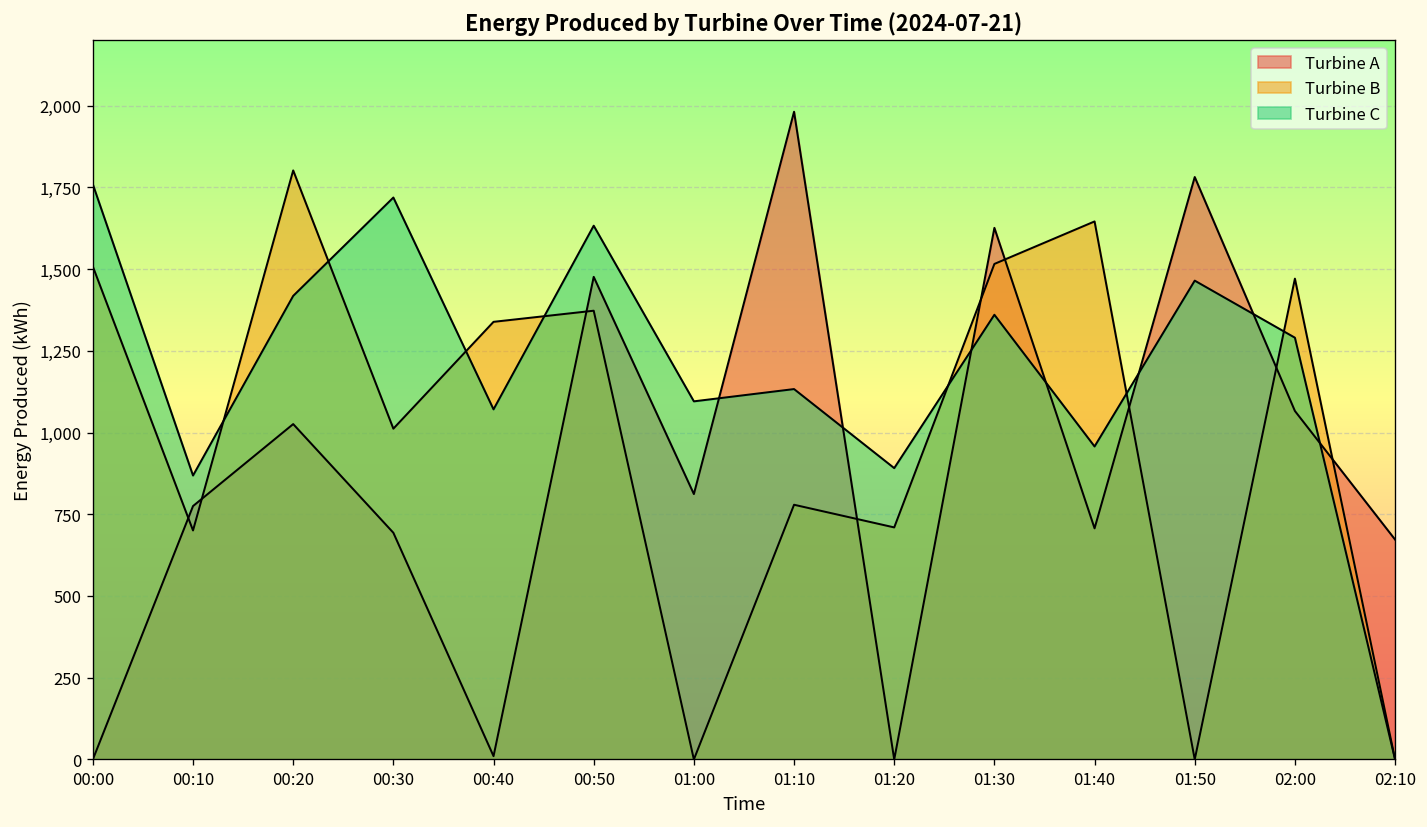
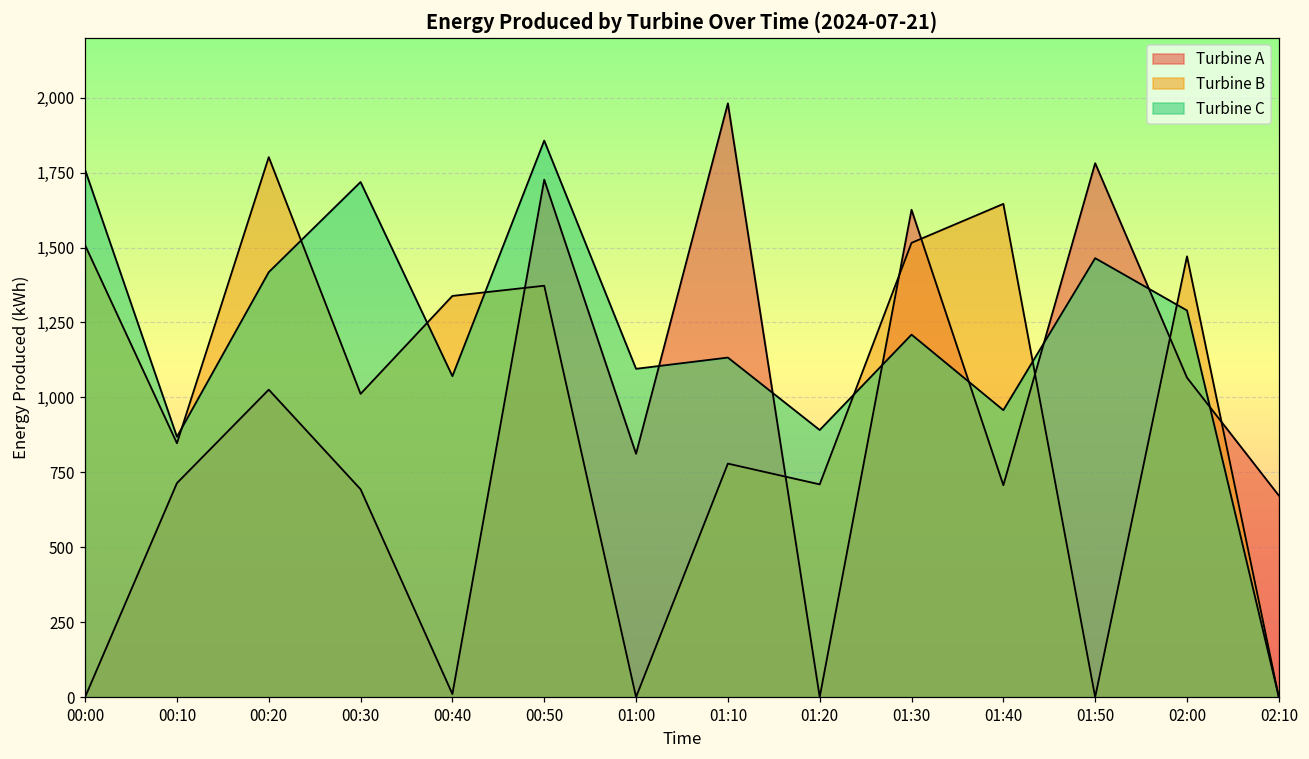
Turbine A, 00:10: 780 -> 710
Turbine B, 00:10: 700 -> 850
Turbine A, 00:50: 1,480 -> 1,730
Turbine C, 00:50: 1,630 -> 1,860
Turbine C, 01:30: 1,360 -> 1,210
